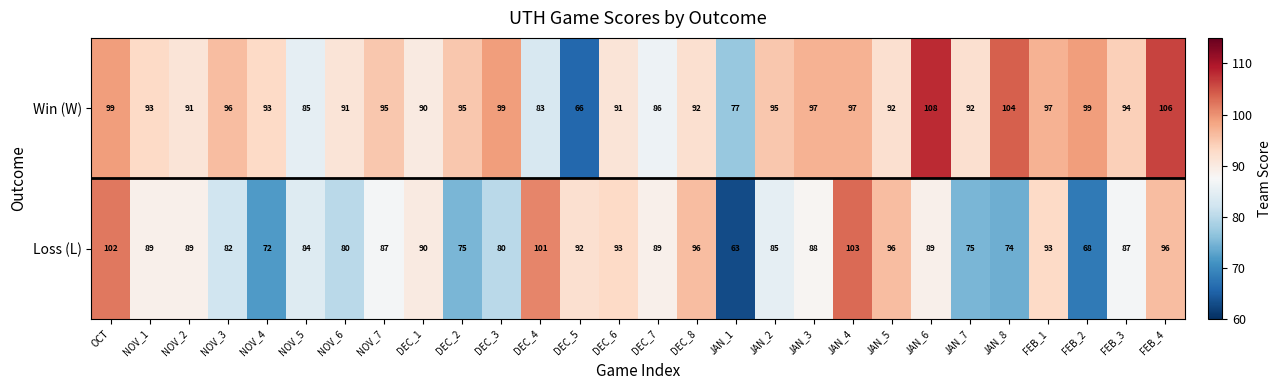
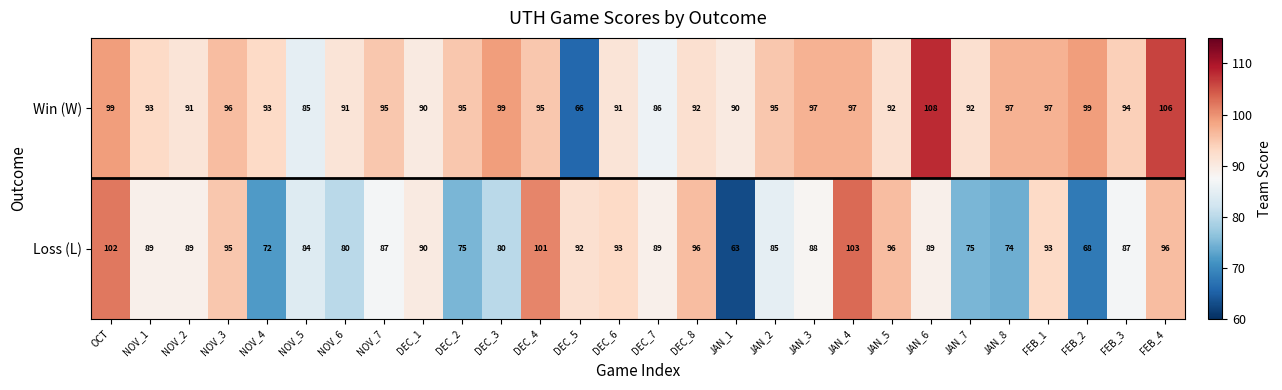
Win (W), DEC_4: 83 -> 95
Win (W), JAN_1: 77 -> 90
Win (W), JAN_8: 104 -> 97
Loss (L), NOV_3: 82 -> 95
